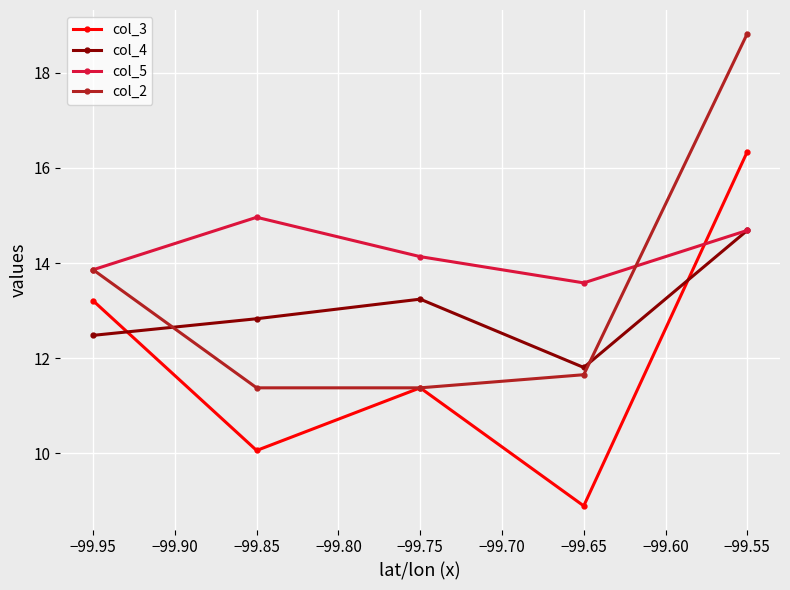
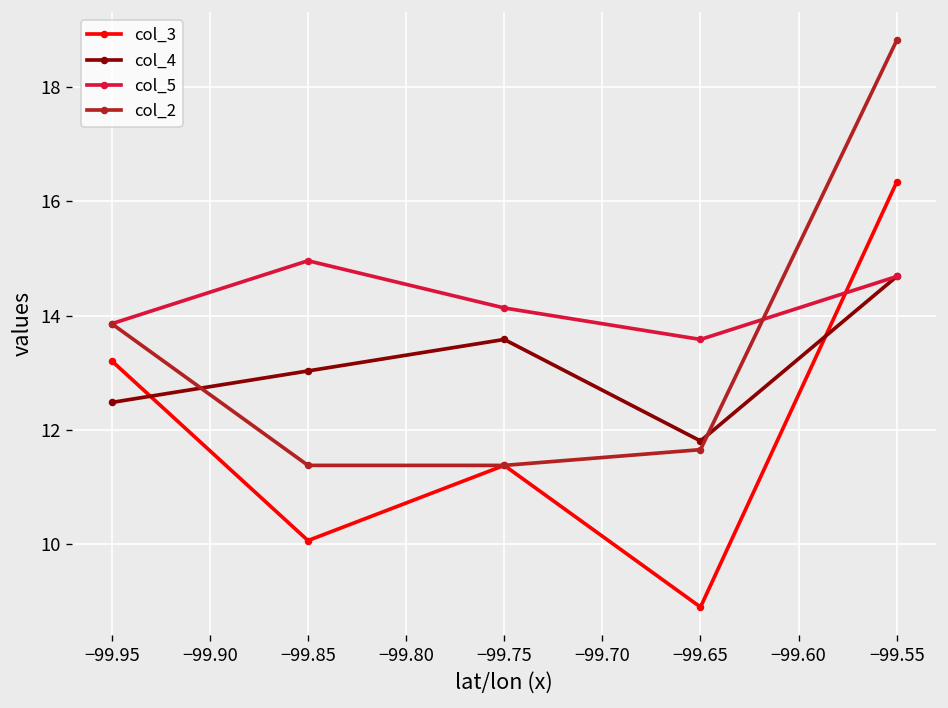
col_4, −99.85: 12.8 -> 13.0
col_4, −99.75: 13.2 -> 13.6
